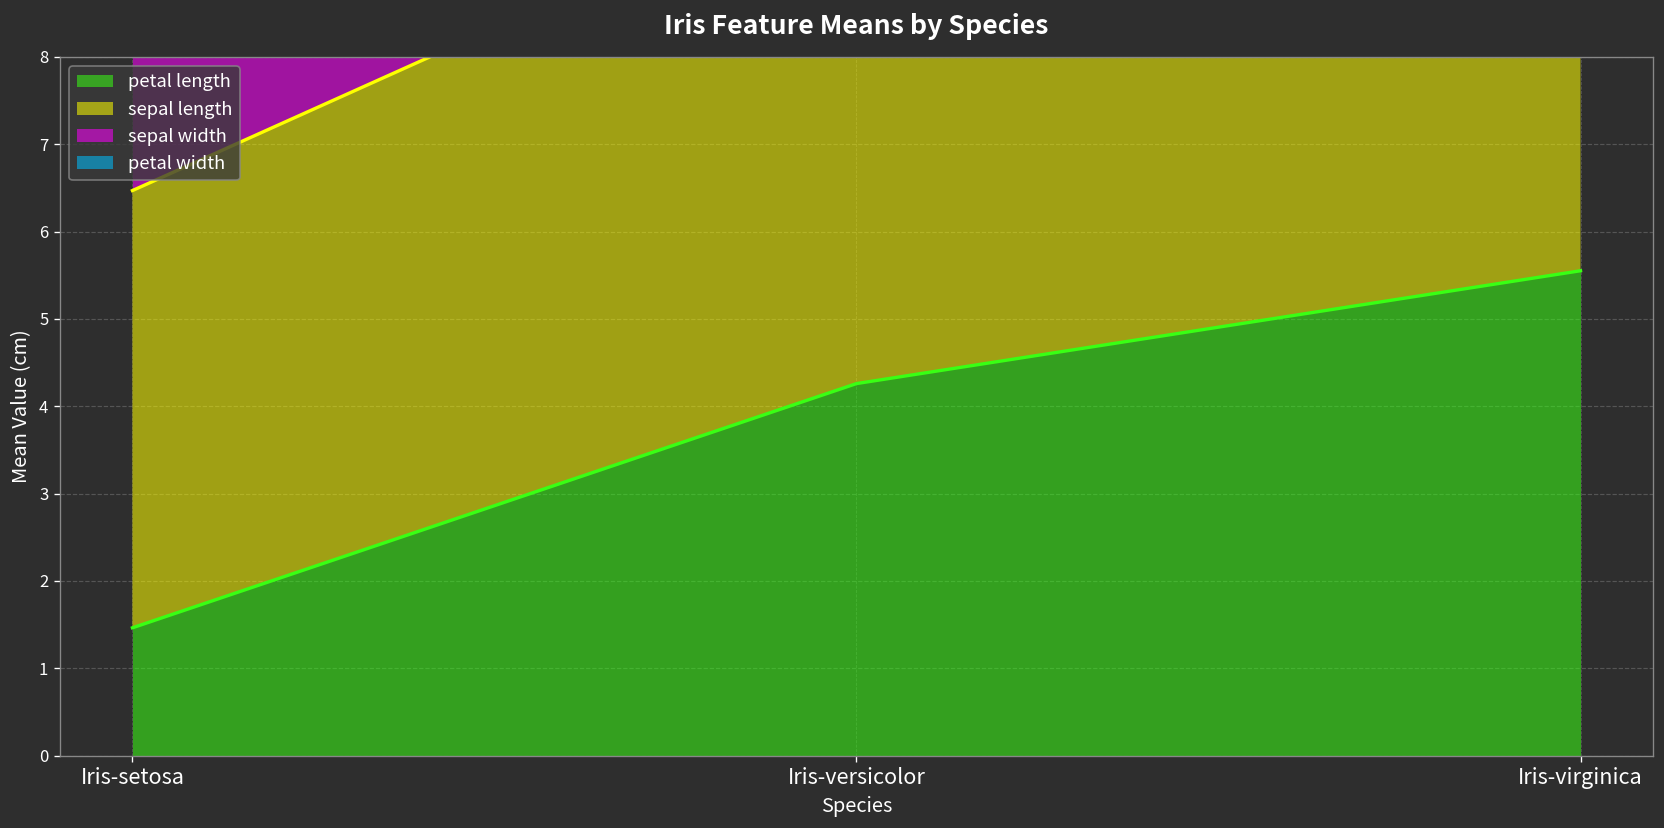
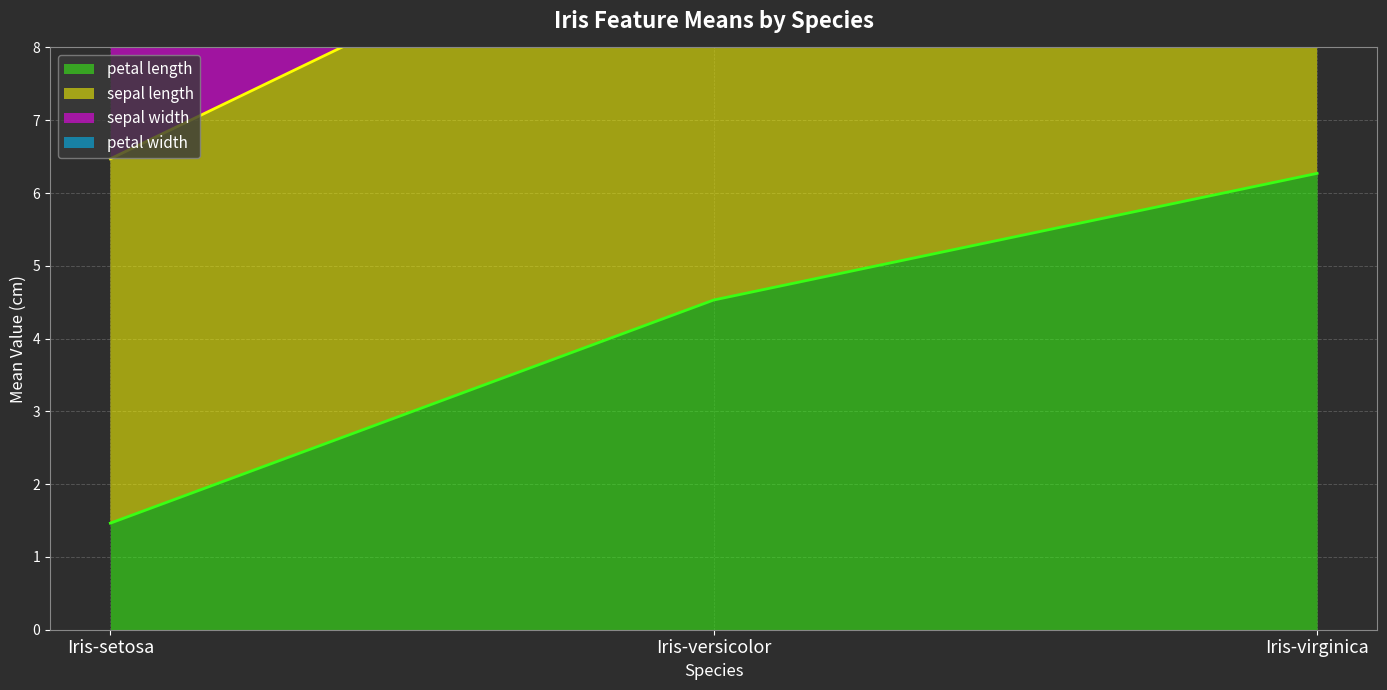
petal length, Iris-versicolor: 4.3 -> 4.5
petal length, Iris-virginica: 5.6 -> 6.3
